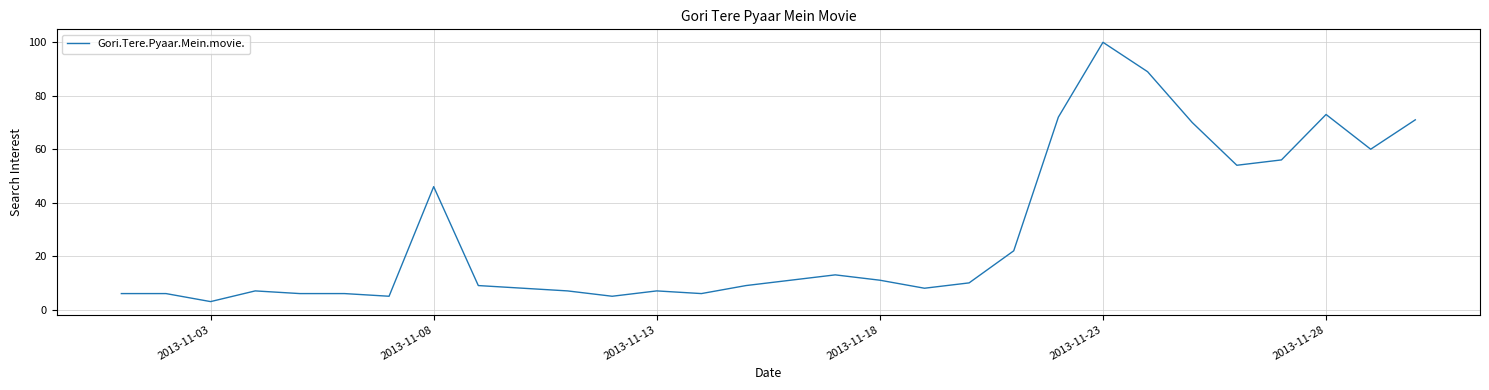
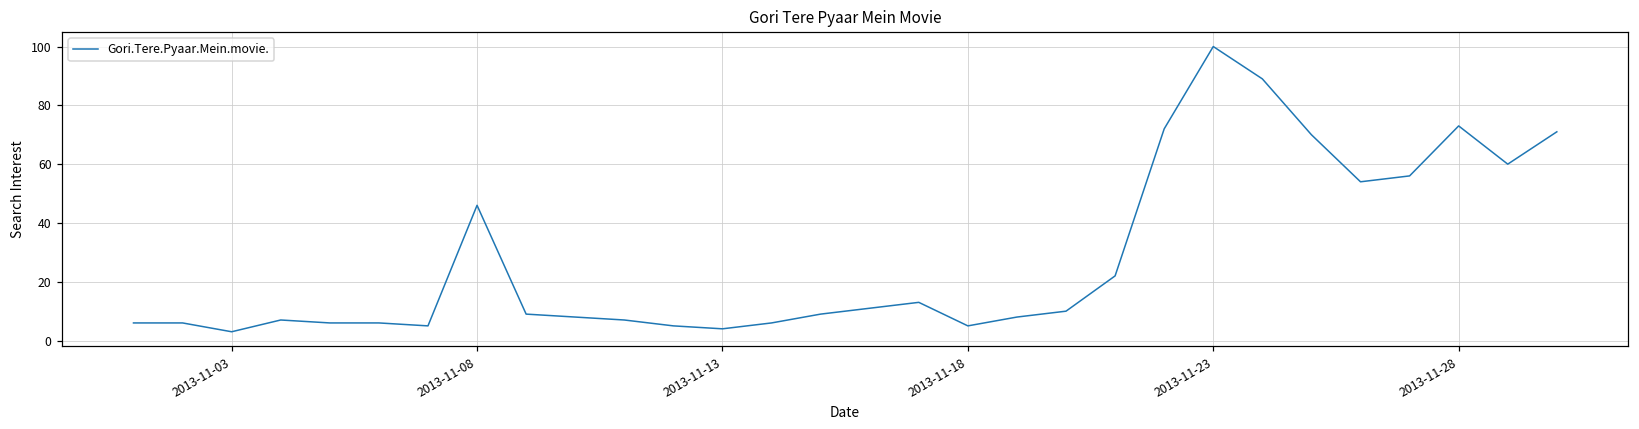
2013-11-13: 7 -> 4
2013-11-18: 11 -> 5
